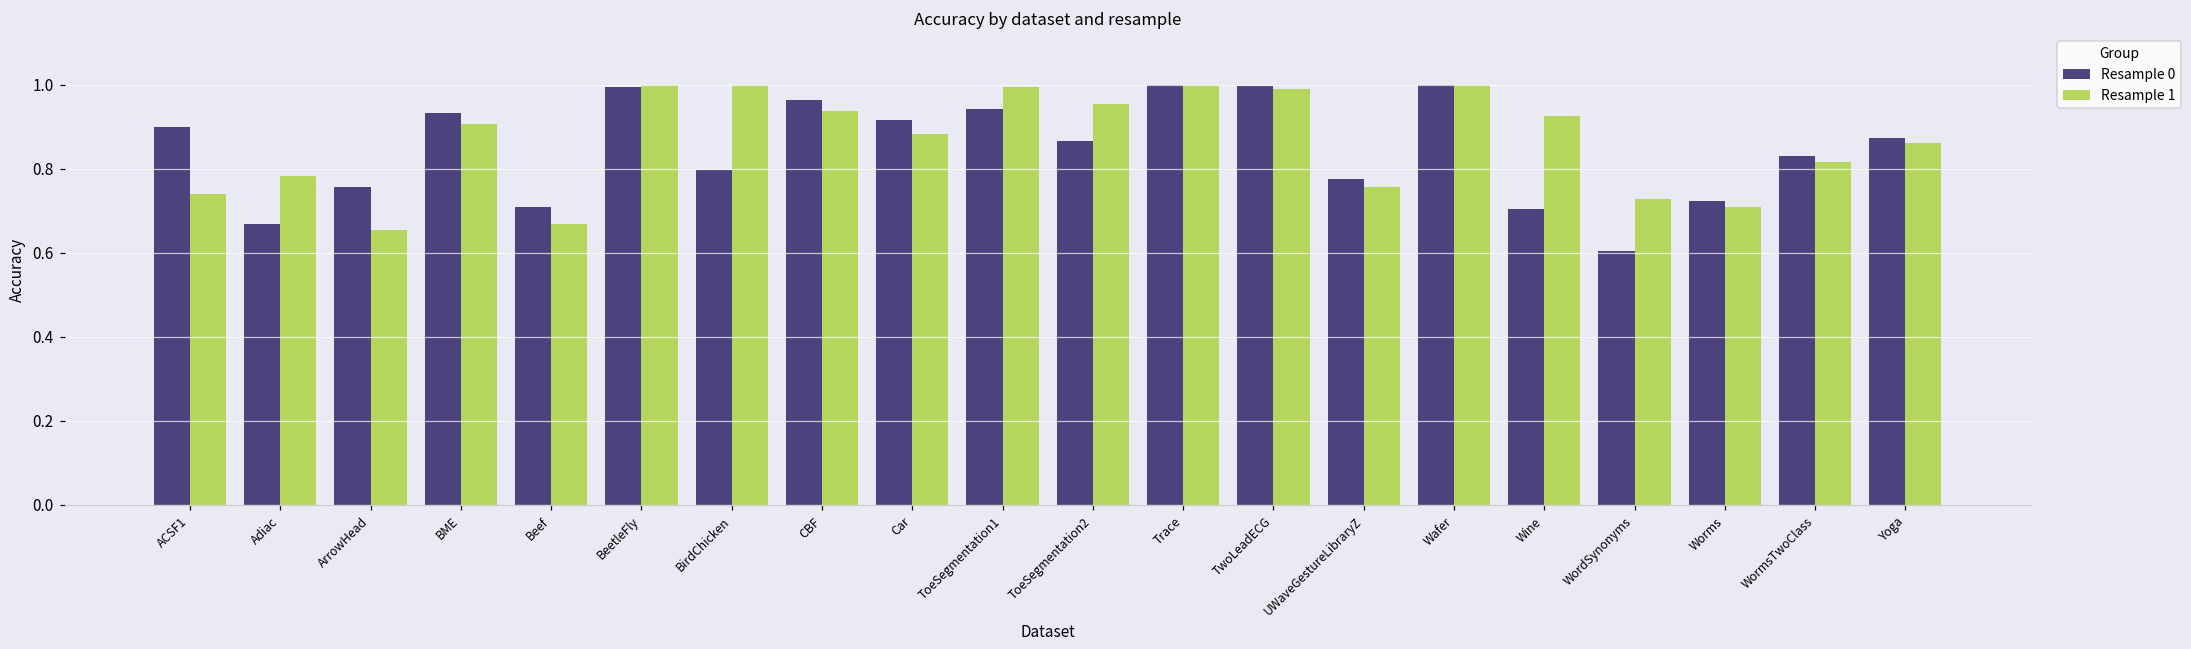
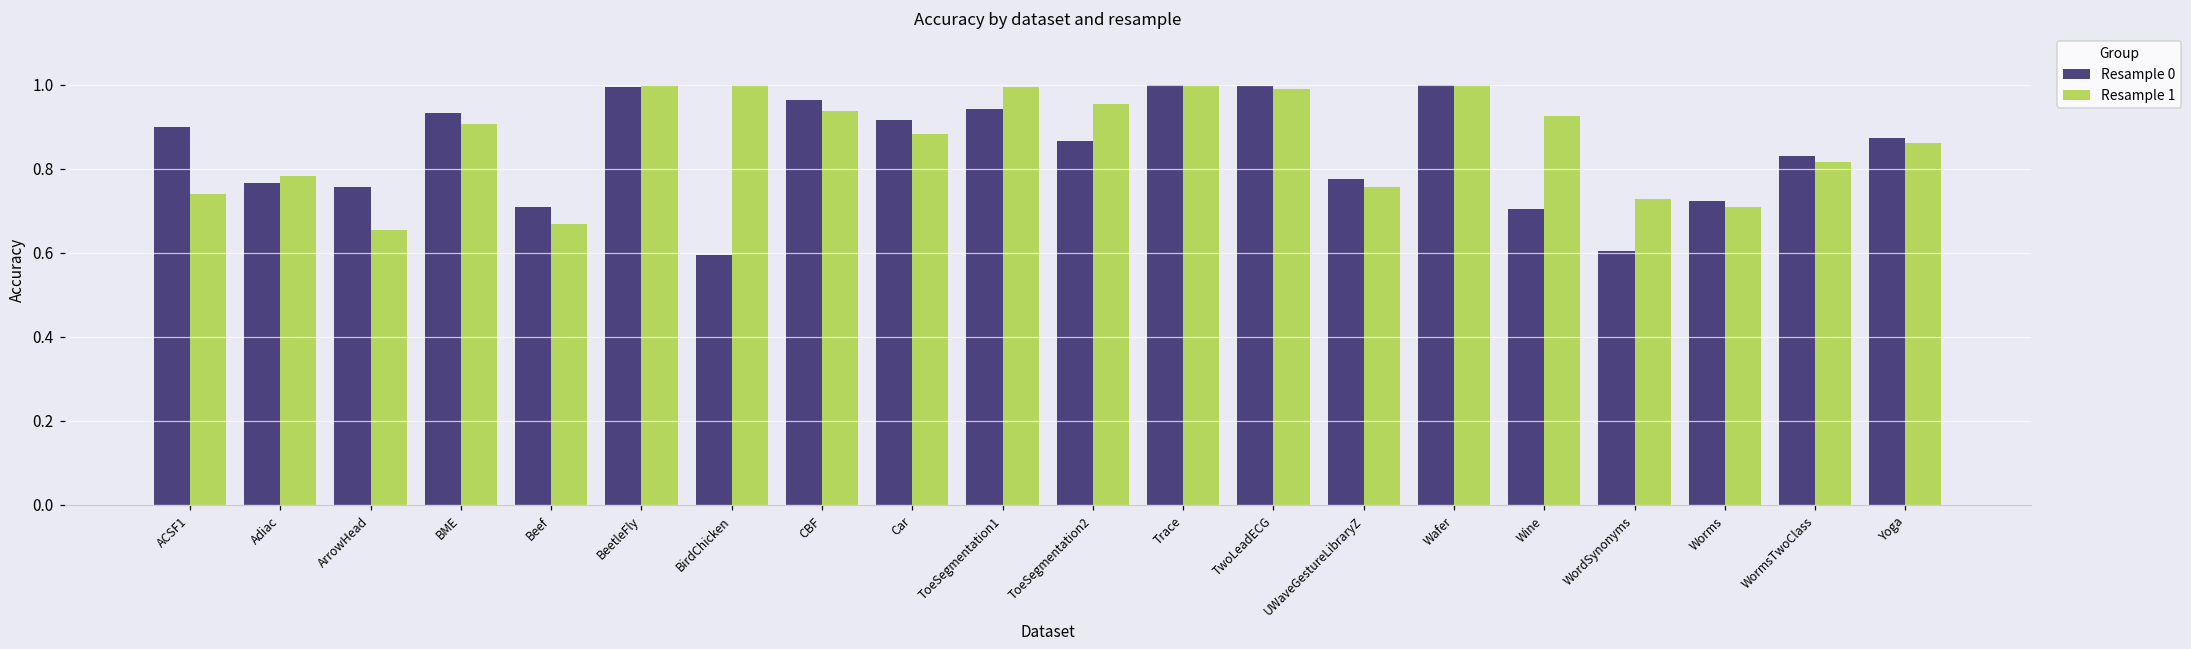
Resample 0, Adiac: 0.67 -> 0.77
Resample 0, BirdChicken: 0.80 -> 0.59
